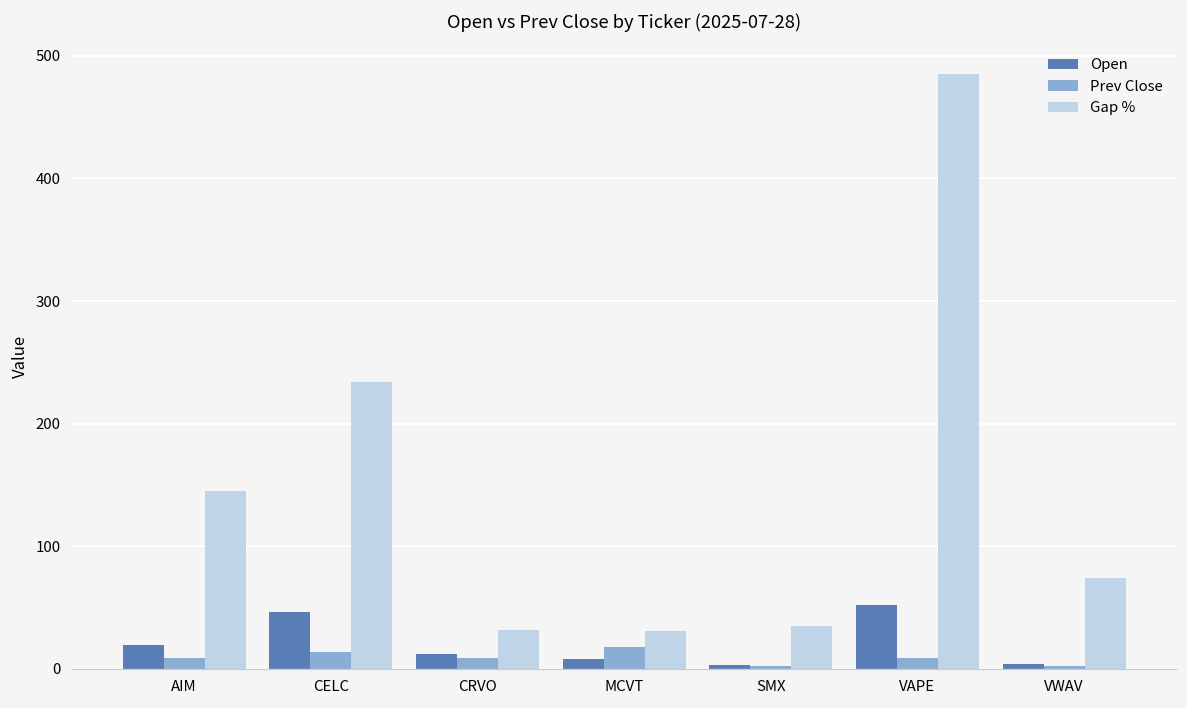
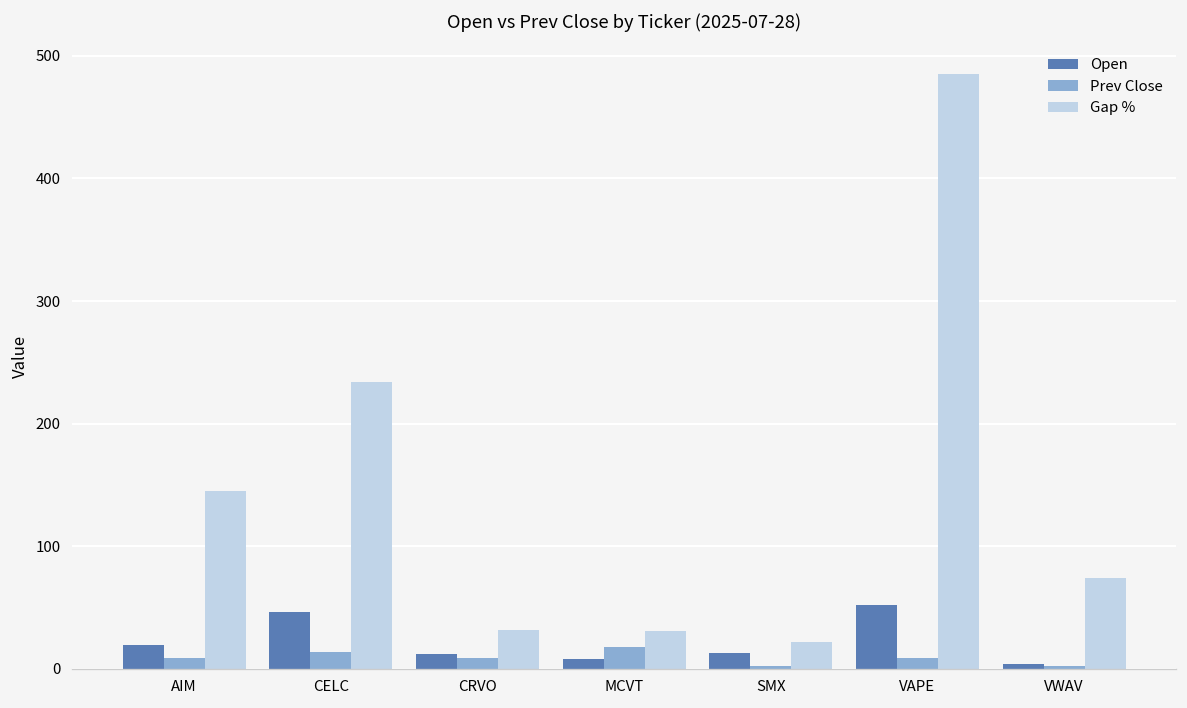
Open, SMX: 3 -> 13
Gap %, SMX: 35 -> 22
